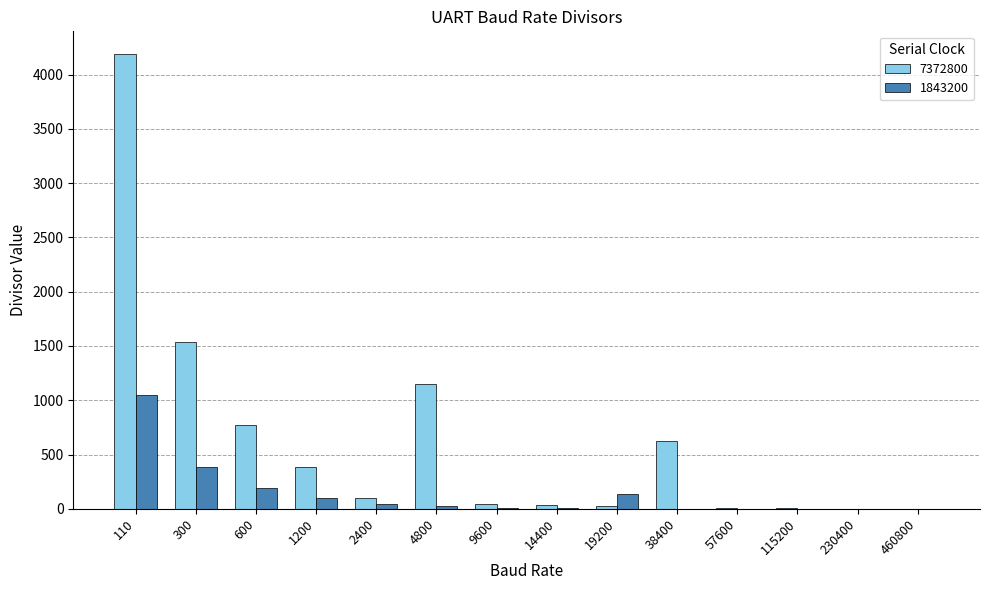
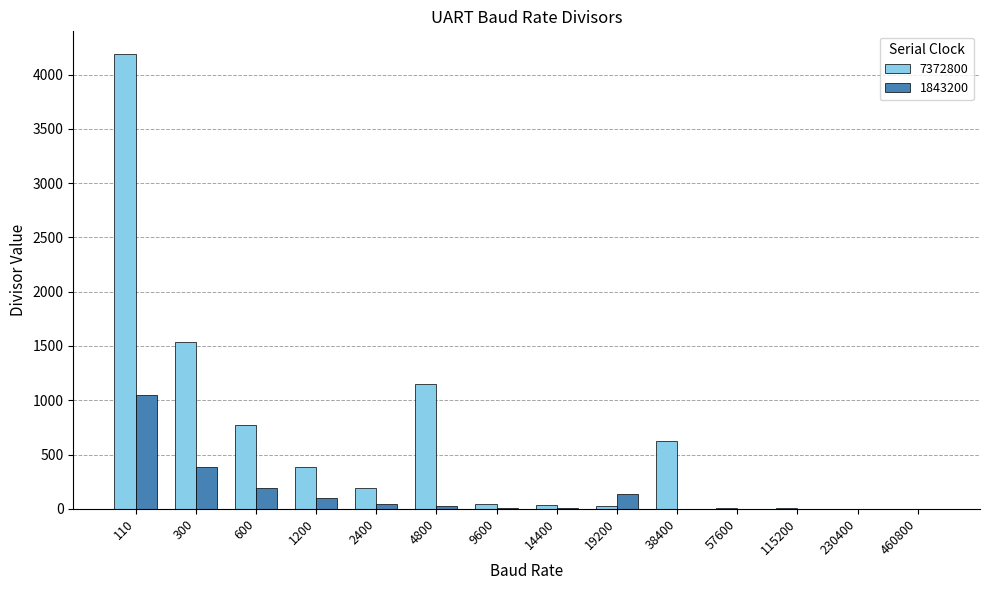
7372800, 2400: 100 -> 190
